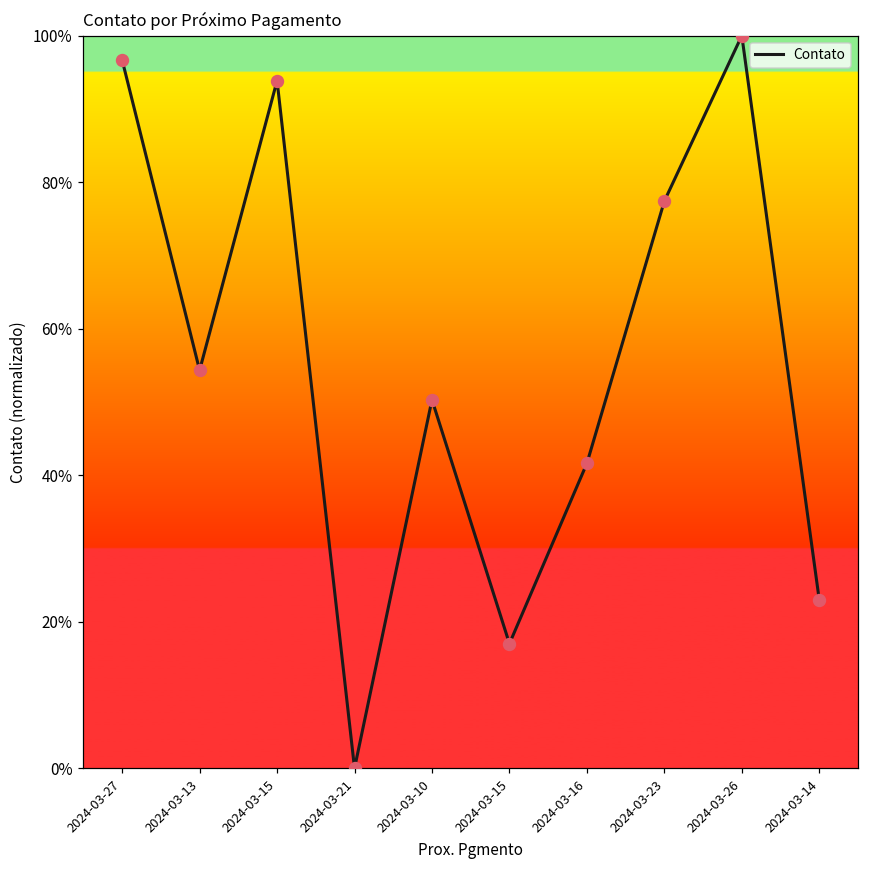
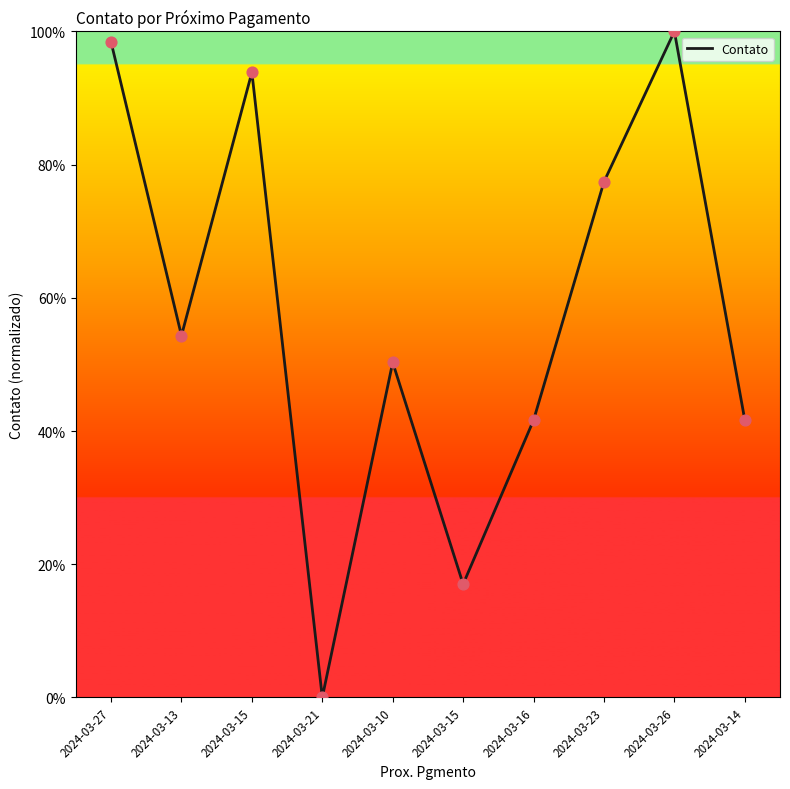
2024-03-27: 97% -> 98%
2024-03-14: 23% -> 42%
